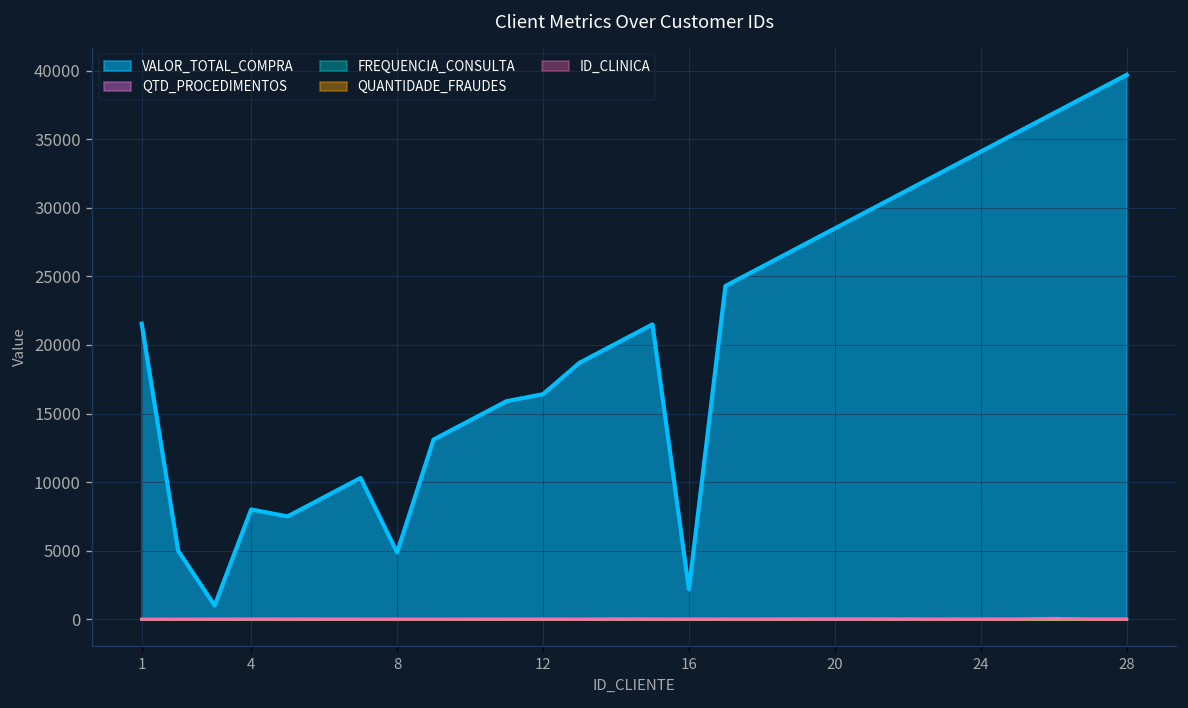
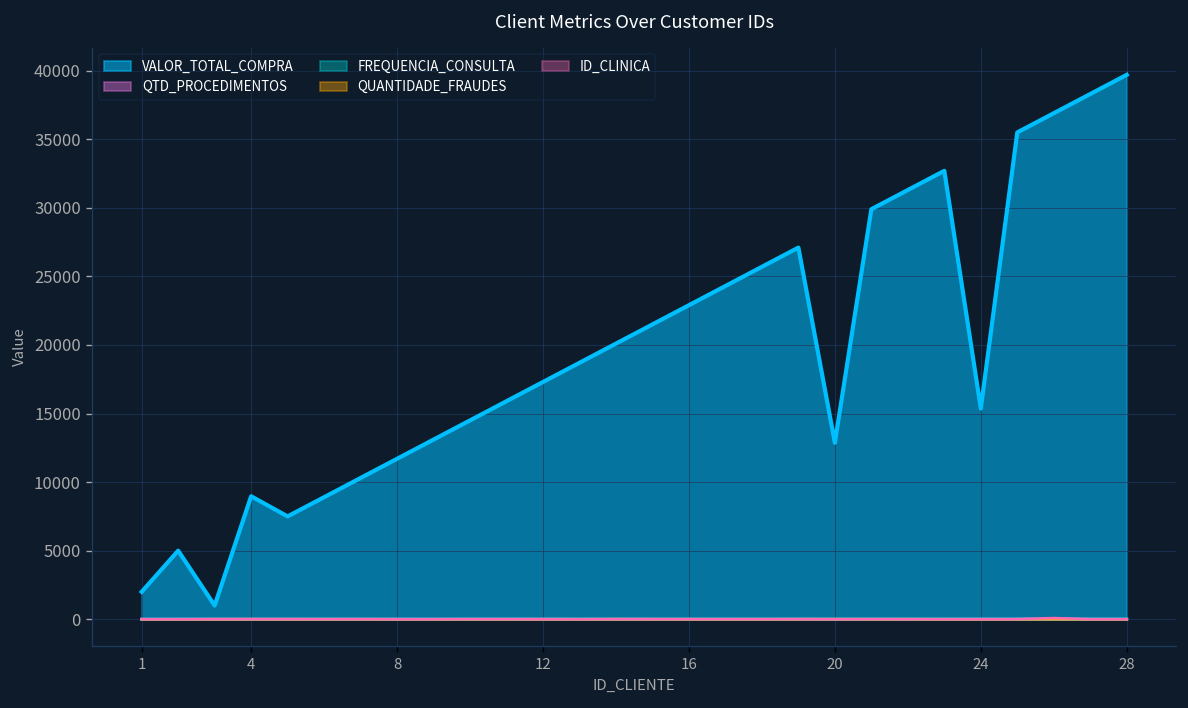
VALOR_TOTAL_COMPRA, 1: 21600 -> 2000
VALOR_TOTAL_COMPRA, 4: 8000 -> 9000
VALOR_TOTAL_COMPRA, 8: 4900 -> 11700
VALOR_TOTAL_COMPRA, 12: 16400 -> 17300
VALOR_TOTAL_COMPRA, 16: 2200 -> 22900
VALOR_TOTAL_COMPRA, 20: 28500 -> 12900
VALOR_TOTAL_COMPRA, 24: 34100 -> 15400
